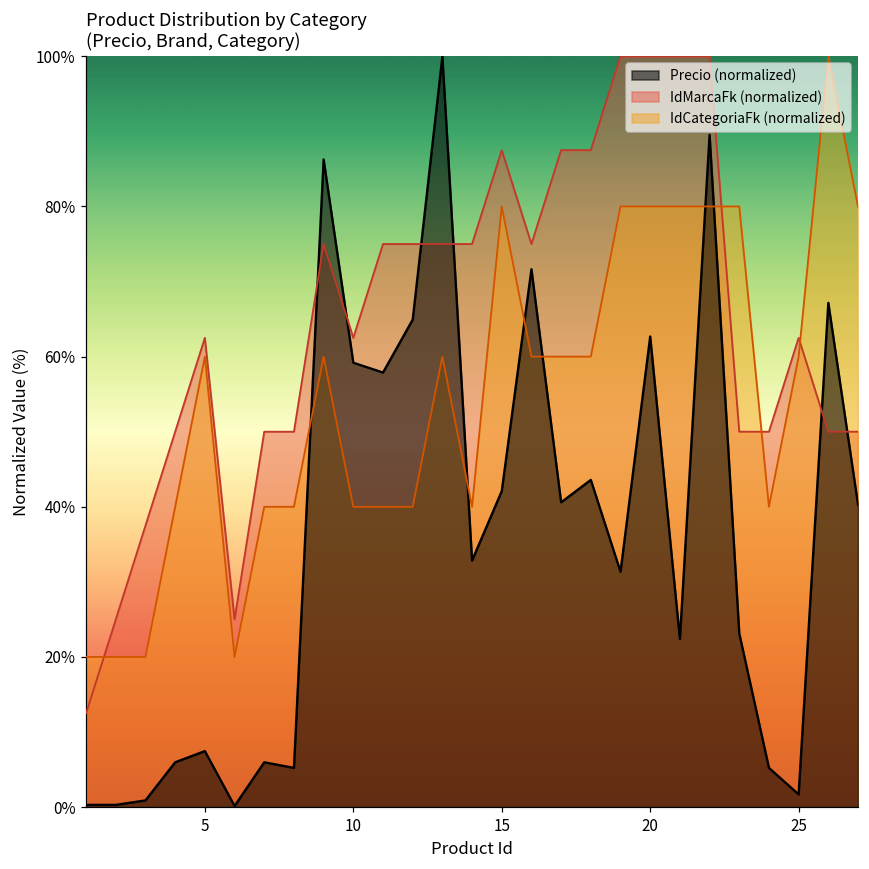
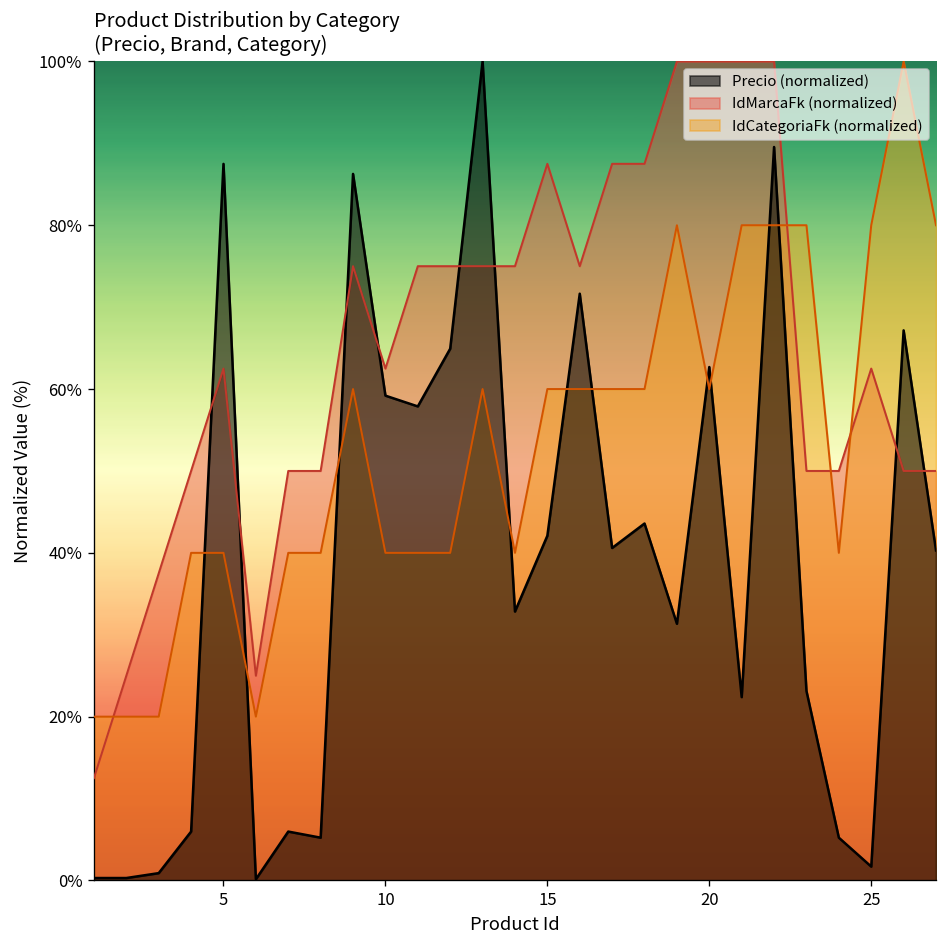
Precio (normalized), 5: 7% -> 87%
IdCategoriaFk (normalized), 5: 60% -> 40%
IdCategoriaFk (normalized), 15: 80% -> 60%
IdCategoriaFk (normalized), 20: 80% -> 60%
IdCategoriaFk (normalized), 25: 60% -> 80%
